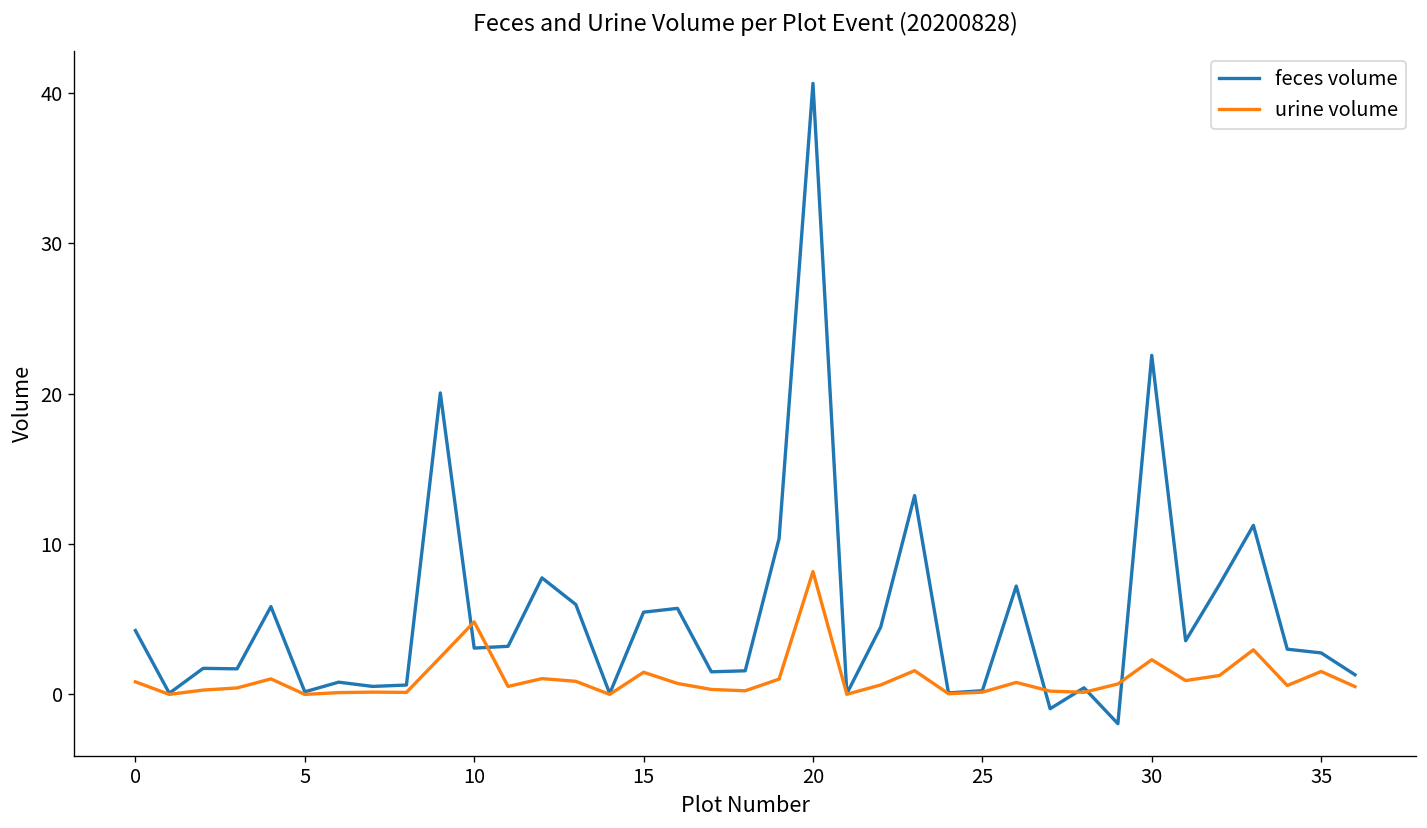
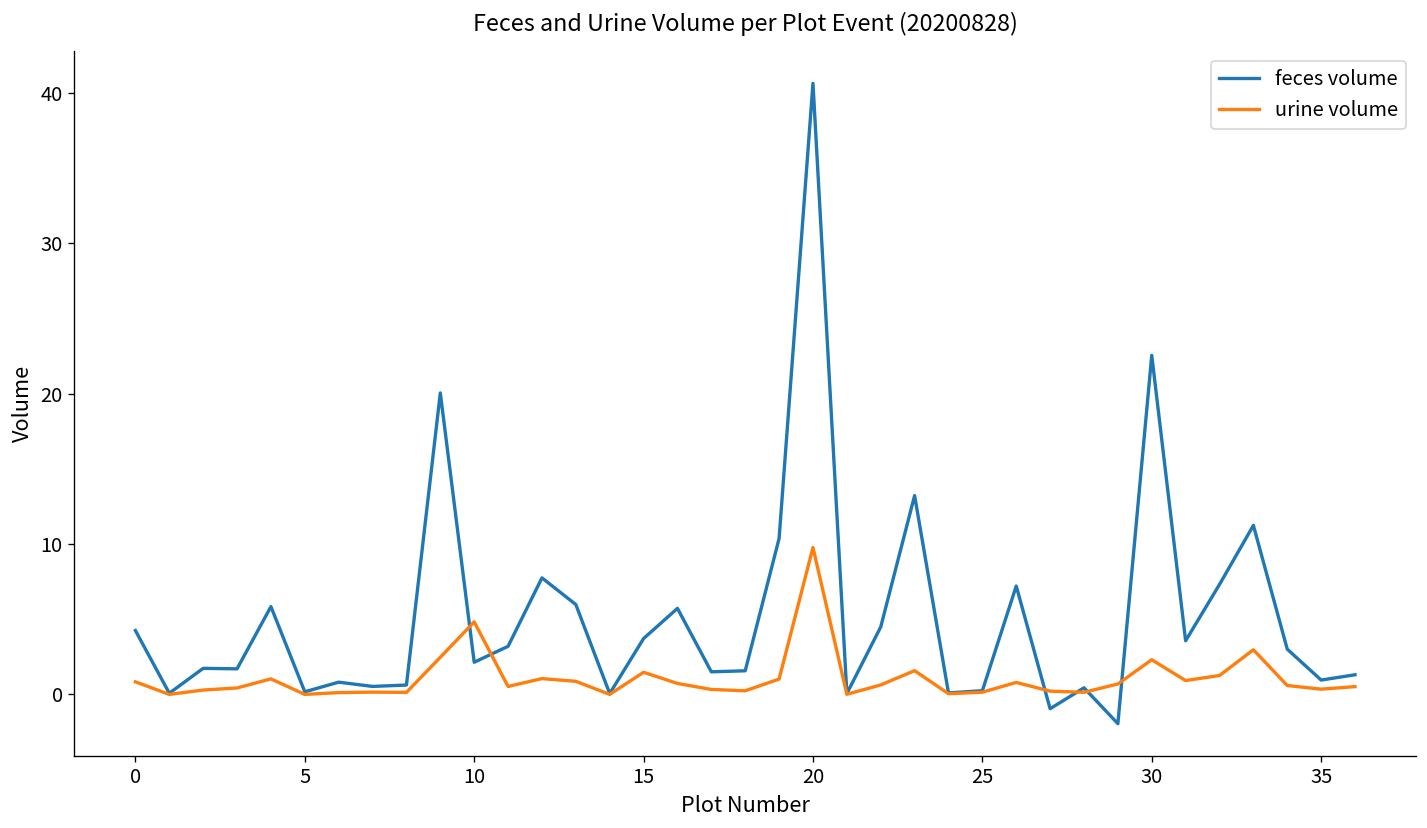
feces volume, 10: 3.1 -> 2.1
feces volume, 15: 5.5 -> 3.7
urine volume, 20: 8.2 -> 9.8
feces volume, 35: 2.8 -> 1.0
urine volume, 35: 1.5 -> 0.3
